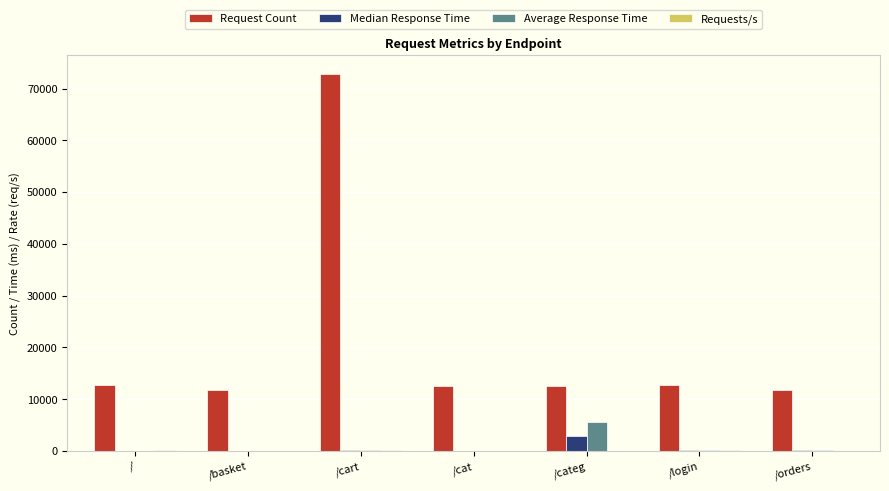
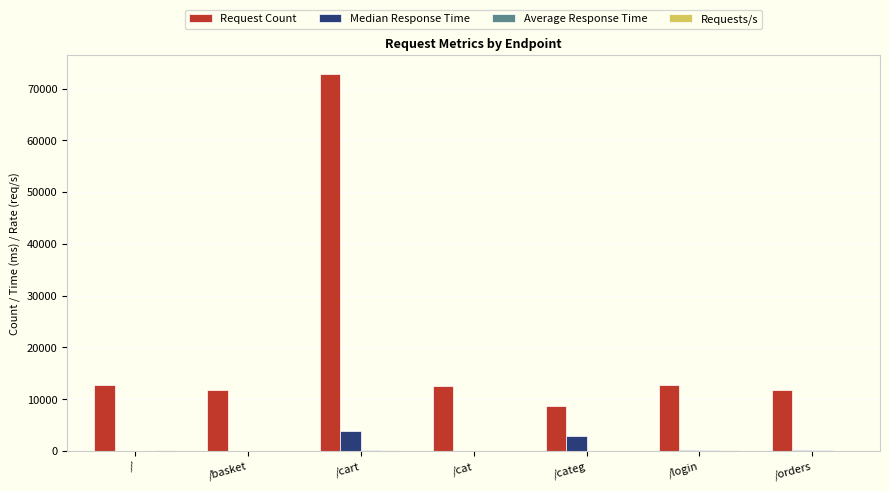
Median Response Time, /cart: 0 -> 4000
Request Count, /categ: 13000 -> 9000
Average Response Time, /categ: 6000 -> 0
